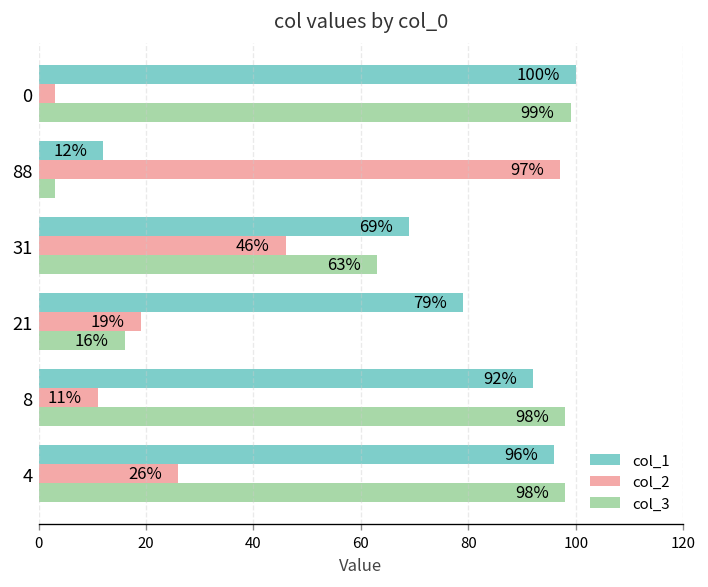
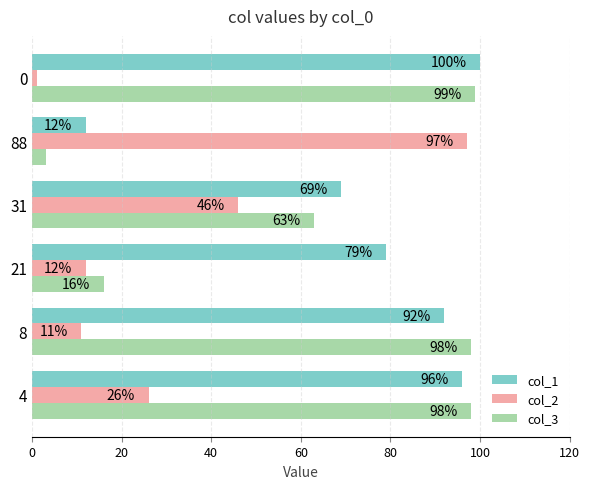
col_2, 0: 3 -> 1
col_2, 21: 19% -> 12%
